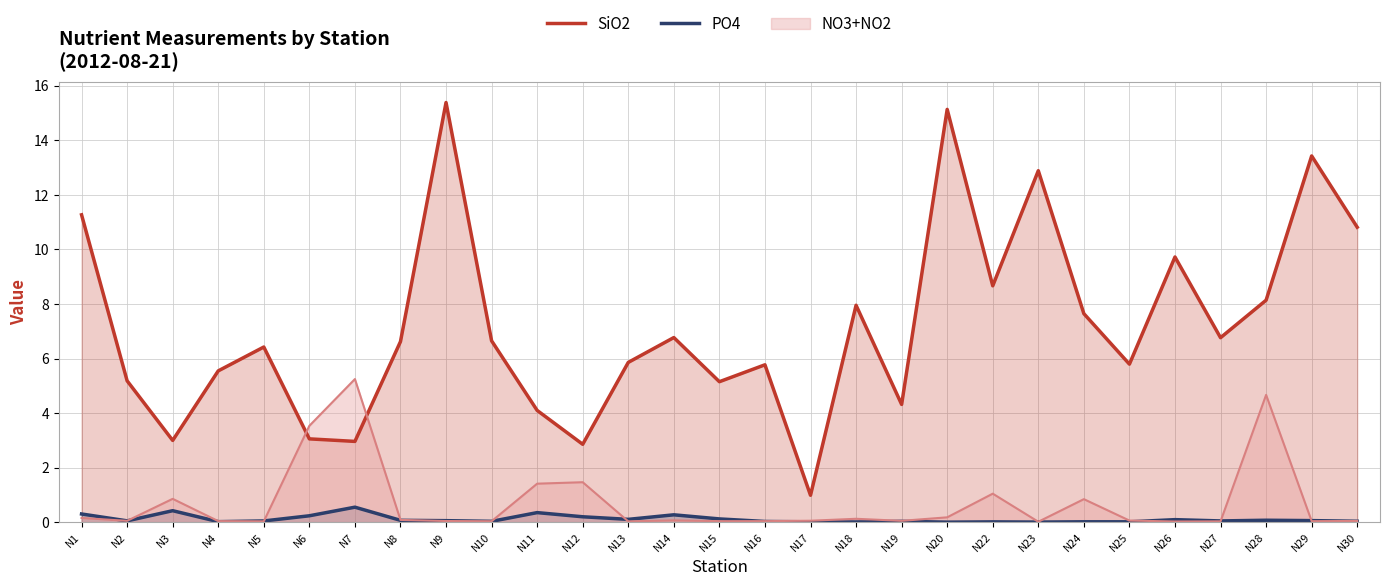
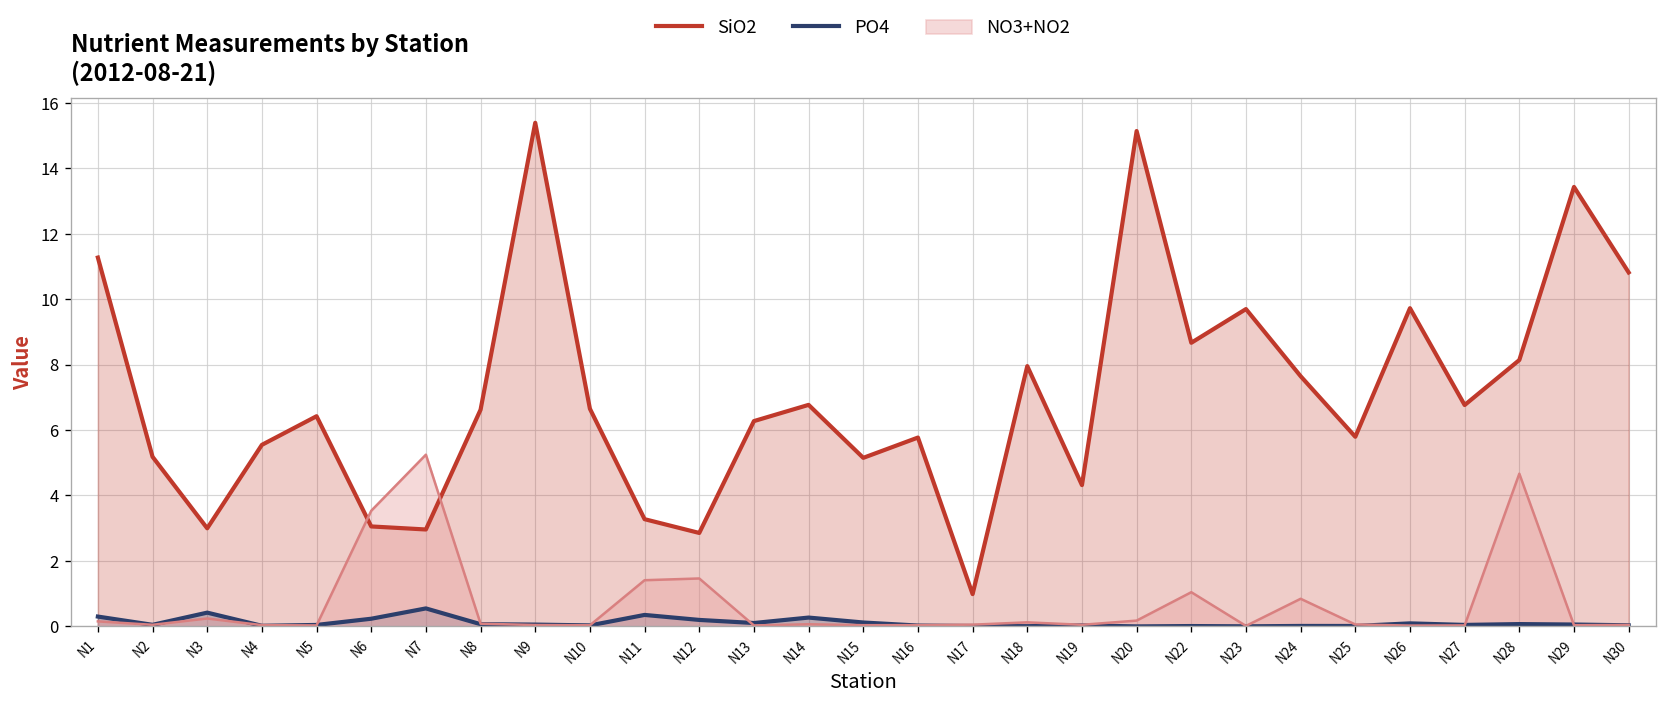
NO3+NO2, N3: 0.9 -> 0.2
SiO2, N11: 4.1 -> 3.3
SiO2, N13: 5.9 -> 6.3
SiO2, N23: 12.9 -> 9.7
